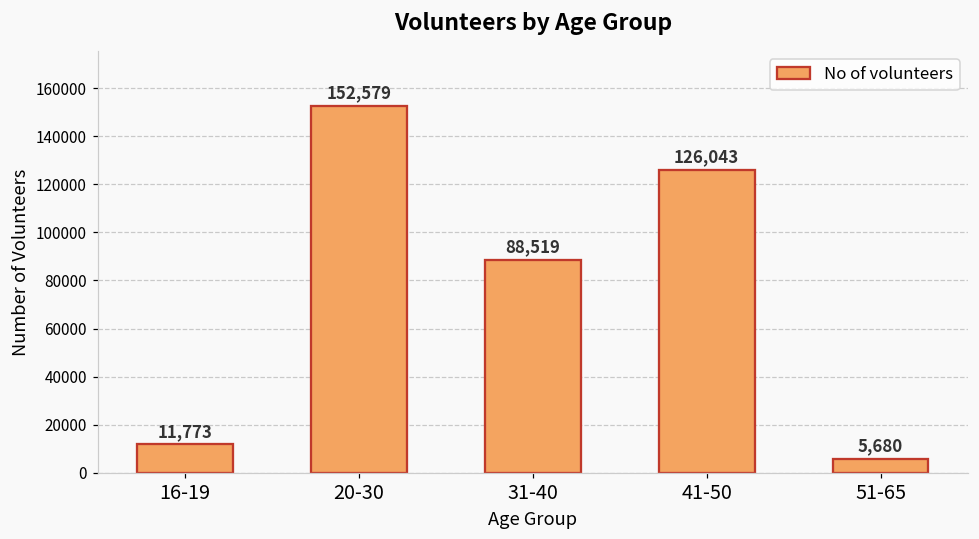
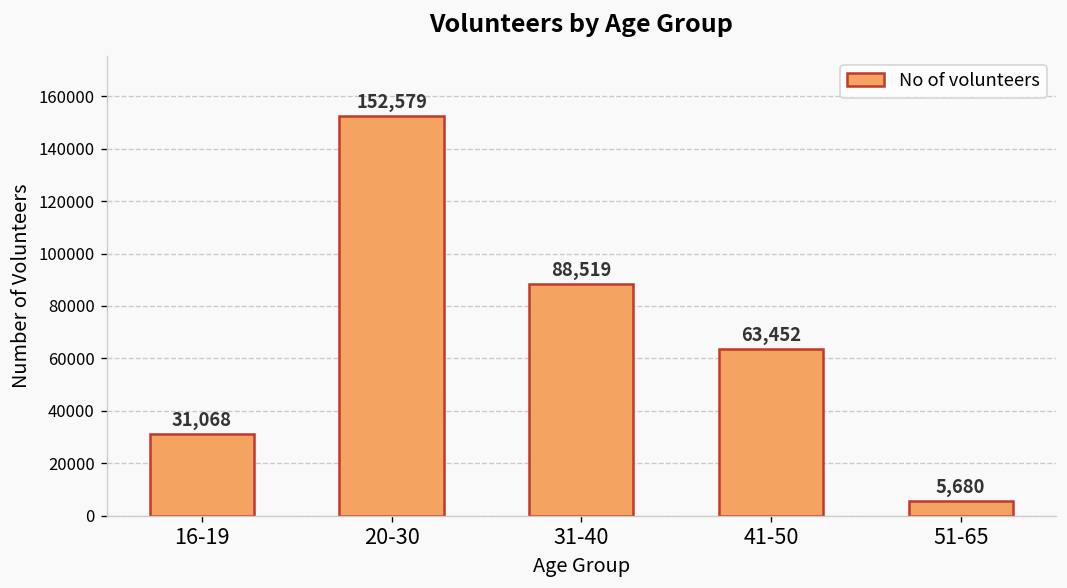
16-19: 11,773 -> 31,068
41-50: 126,043 -> 63,452
